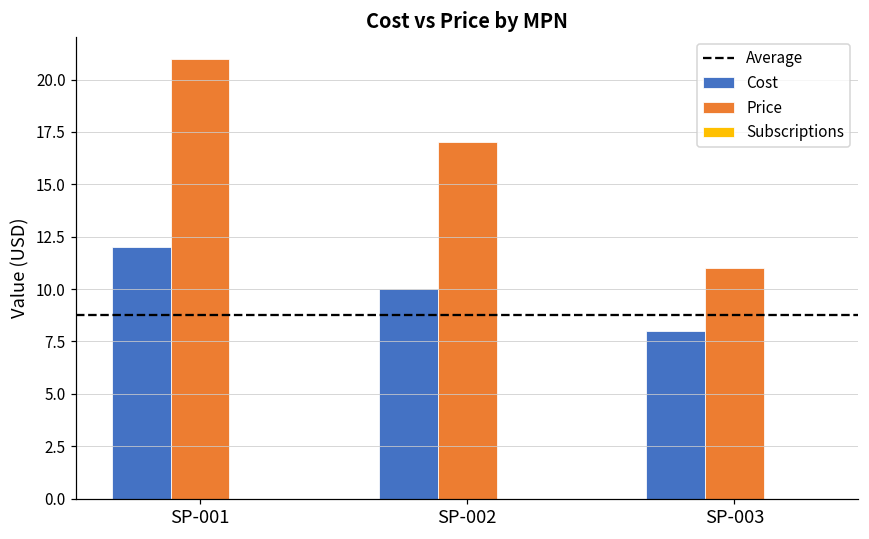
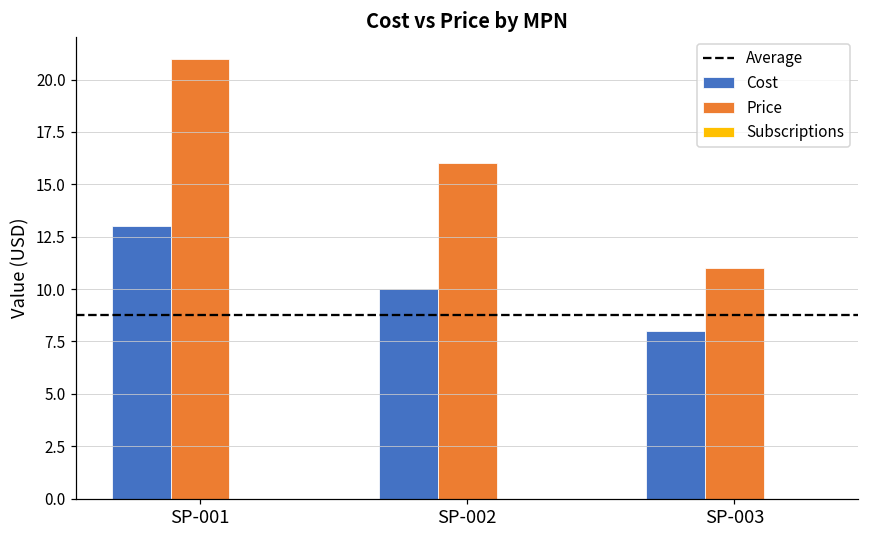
Cost, SP-001: 12 -> 13
Price, SP-002: 17 -> 16
